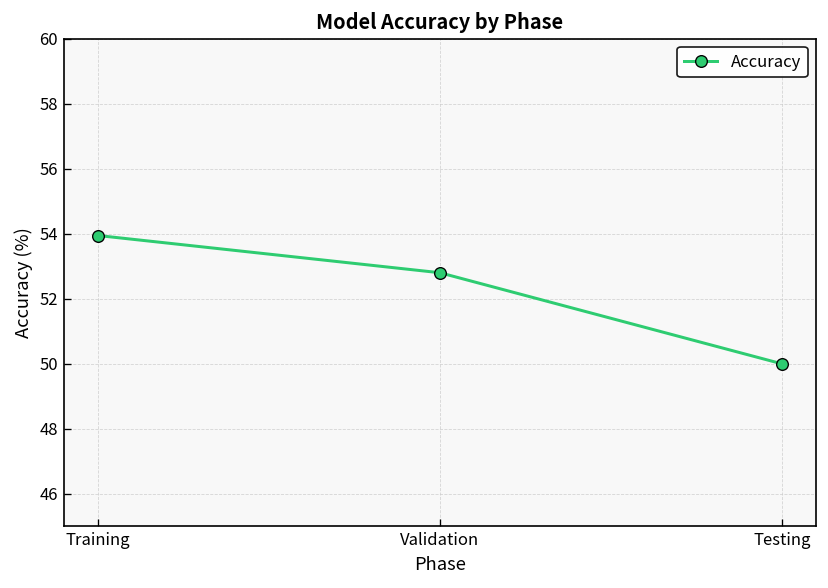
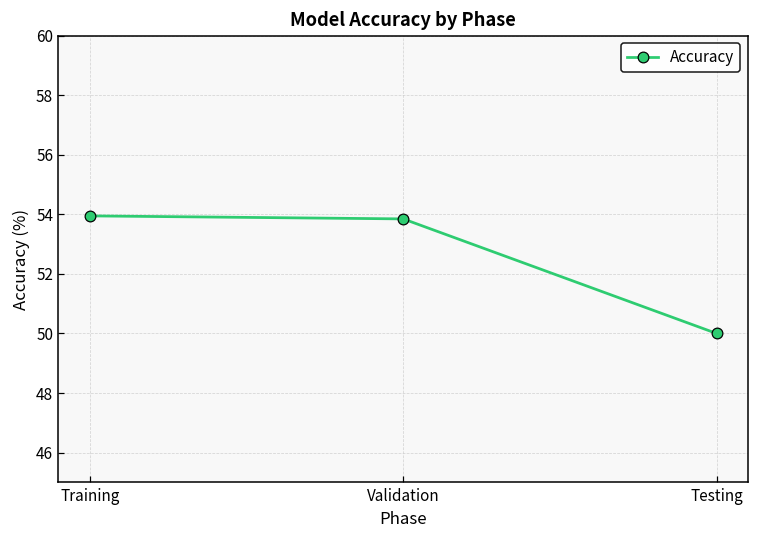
Validation: 52.8 -> 53.8
